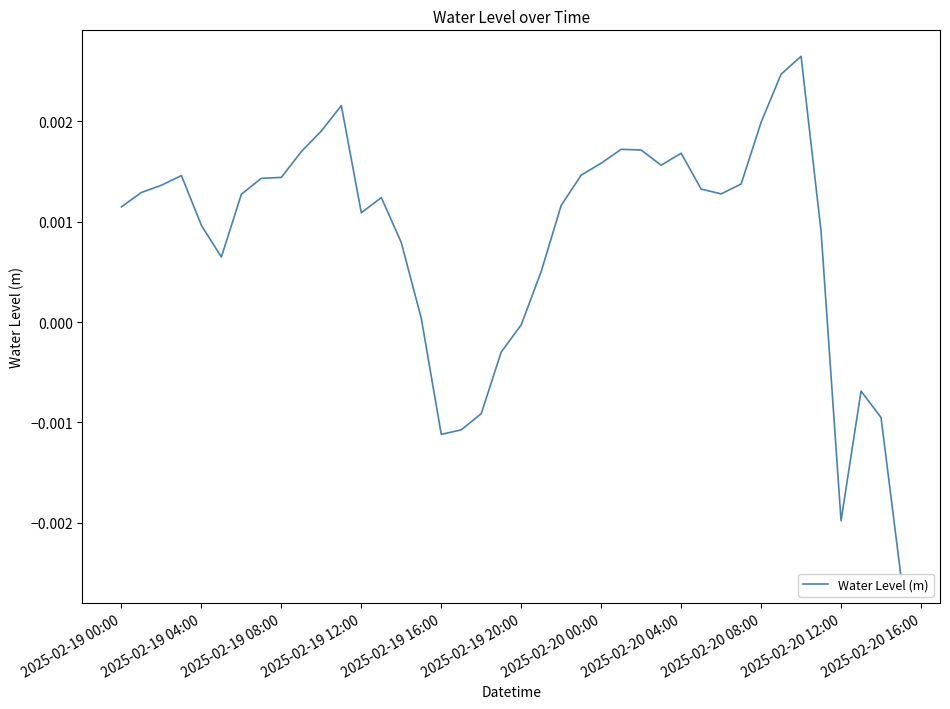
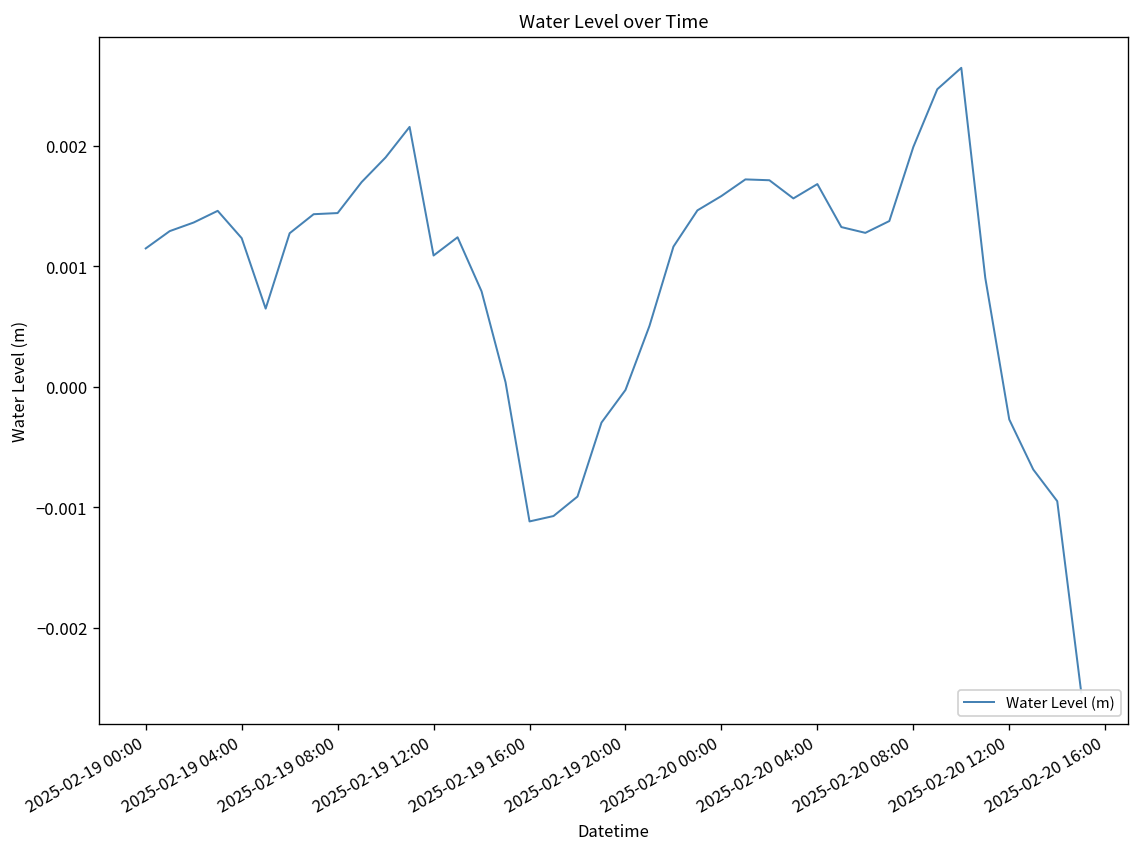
2025-02-19 04:00: 0.00096 -> 0.00123
2025-02-20 12:00: -0.00198 -> -0.00027
